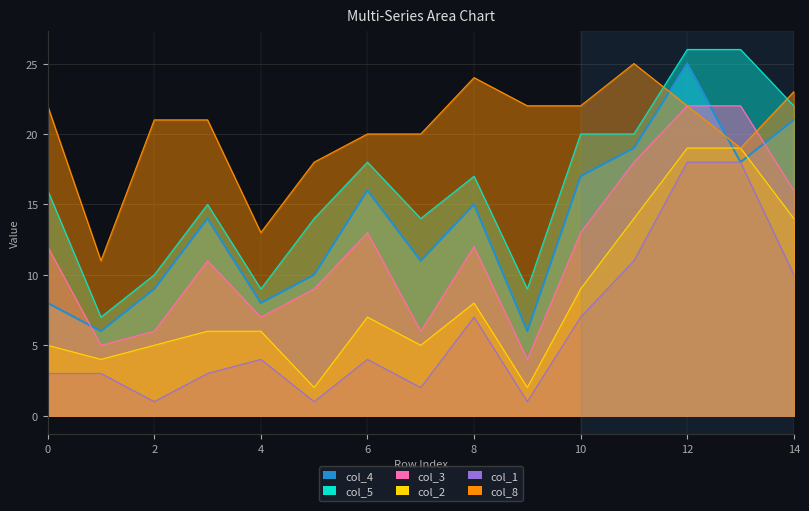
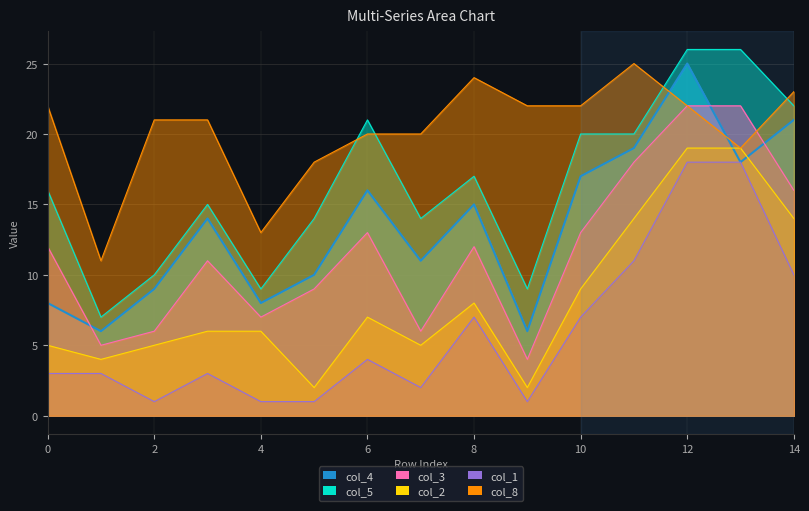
col_1, 4: 4 -> 1
col_5, 6: 18 -> 21
